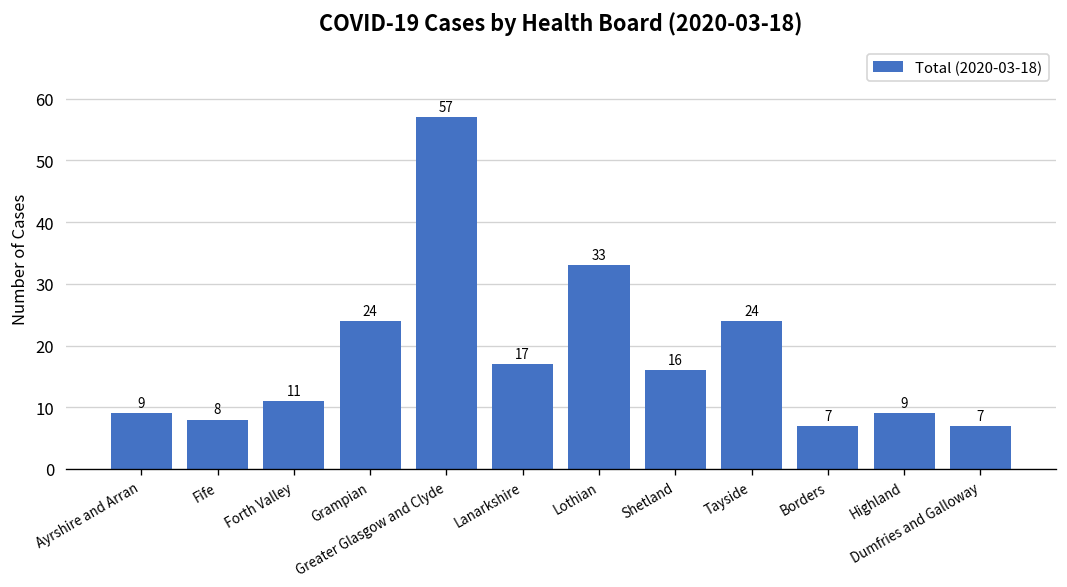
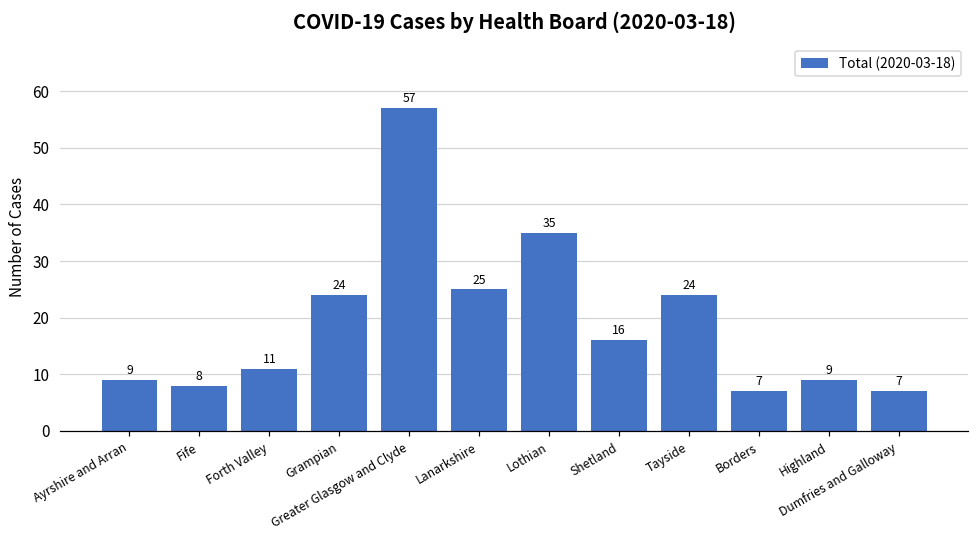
Lanarkshire: 17 -> 25
Lothian: 33 -> 35
